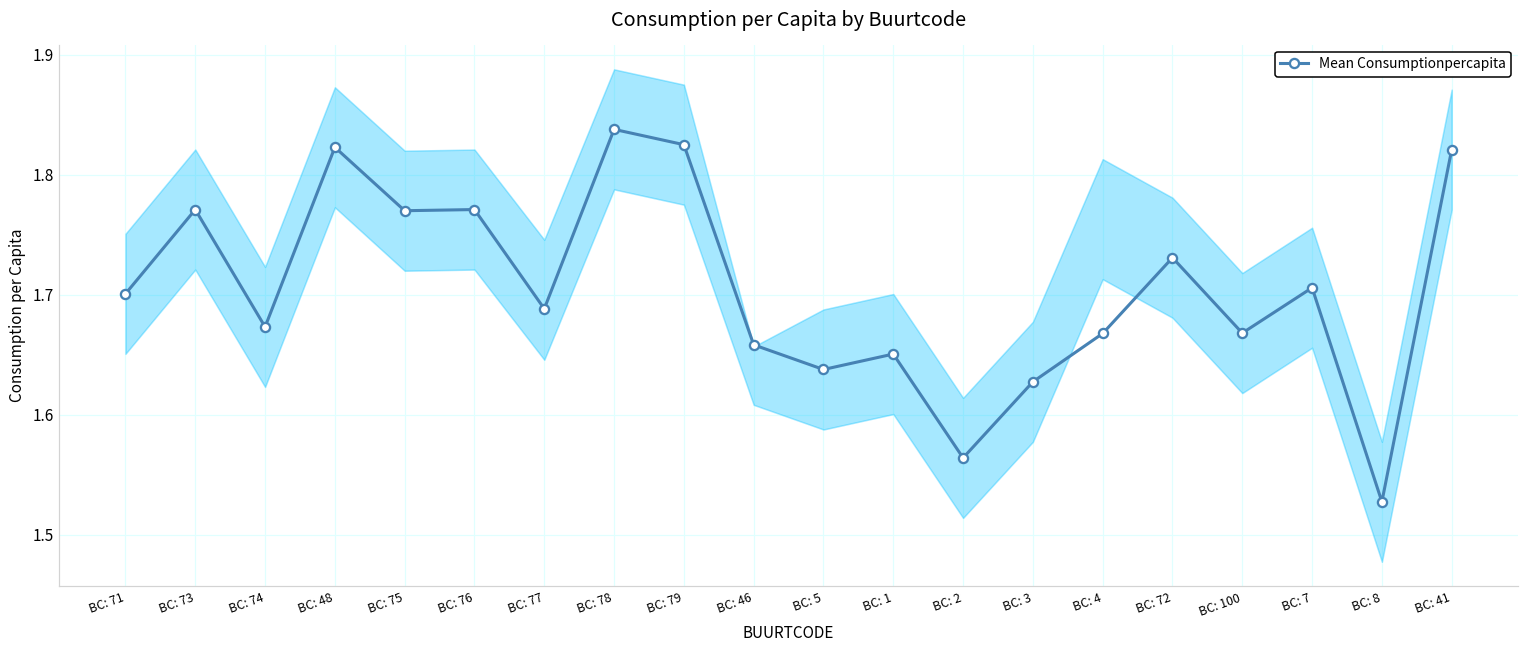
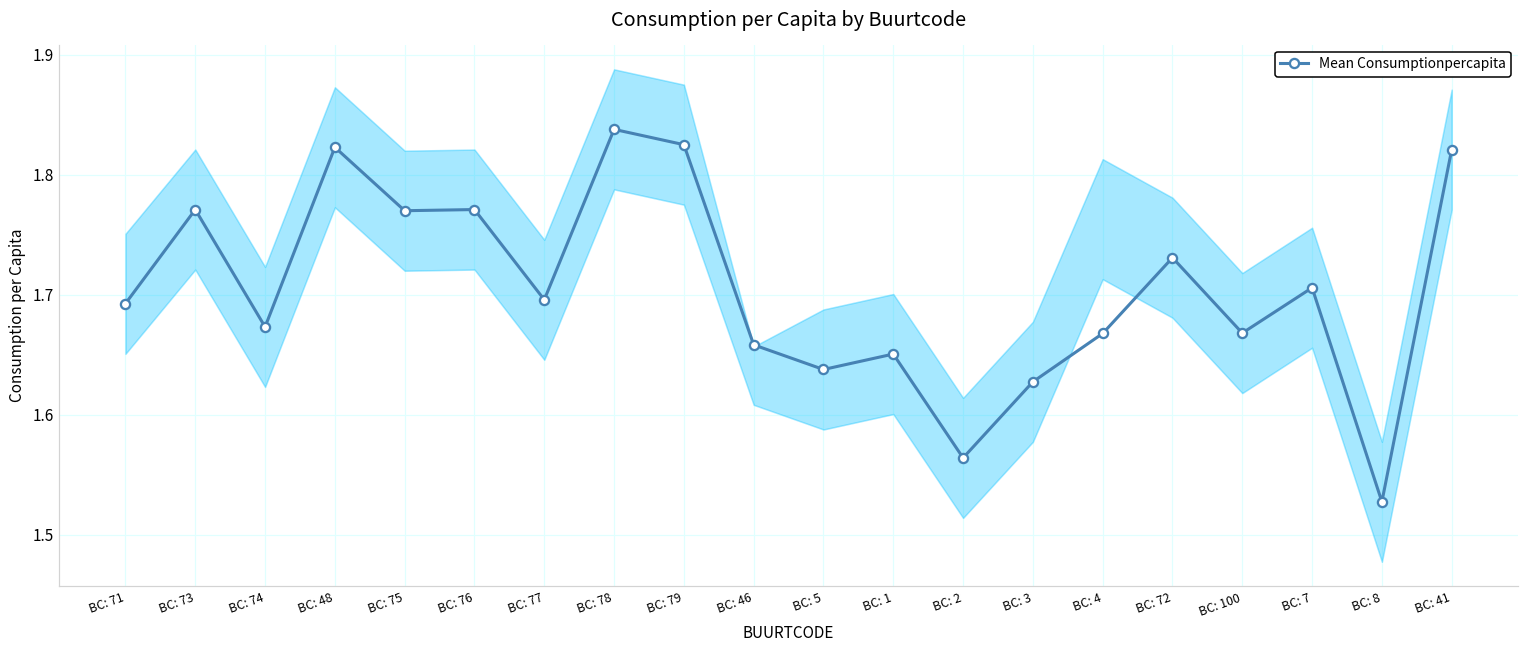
Mean Consumptionpercapita, BC: 71: 1.701 -> 1.692
Mean Consumptionpercapita, BC: 77: 1.688 -> 1.696
